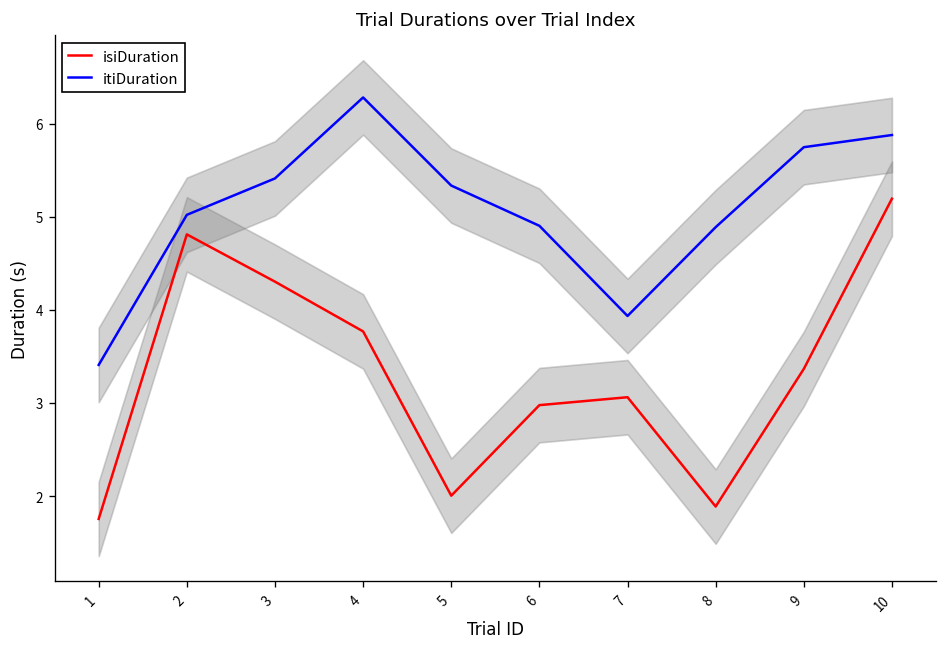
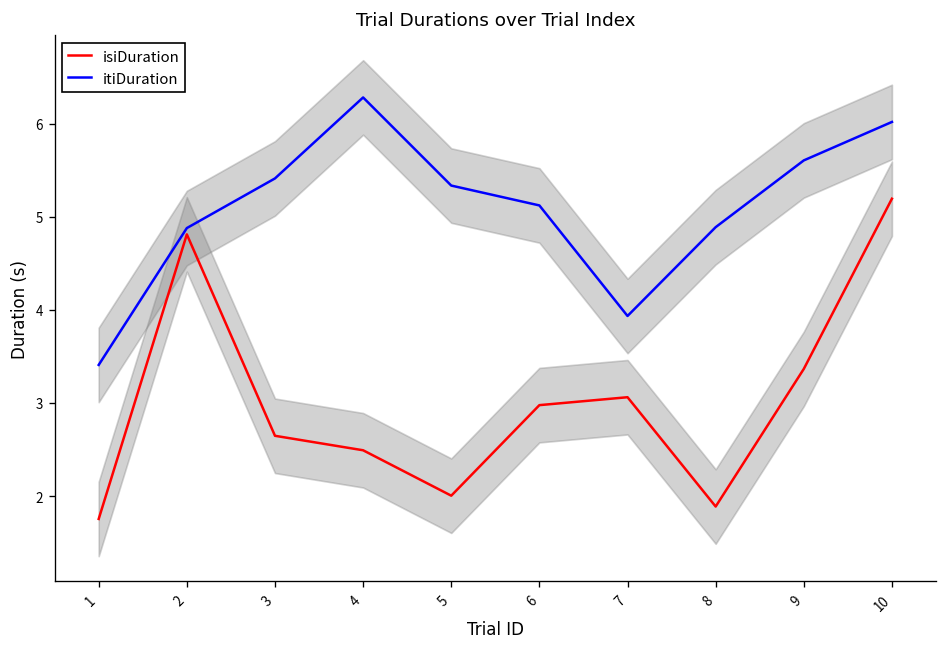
itiDuration, 2: 5.0 -> 4.9
isiDuration, 3: 4.3 -> 2.6
isiDuration, 4: 3.8 -> 2.5
itiDuration, 6: 4.9 -> 5.1
itiDuration, 9: 5.7 -> 5.6
itiDuration, 10: 5.9 -> 6.0
